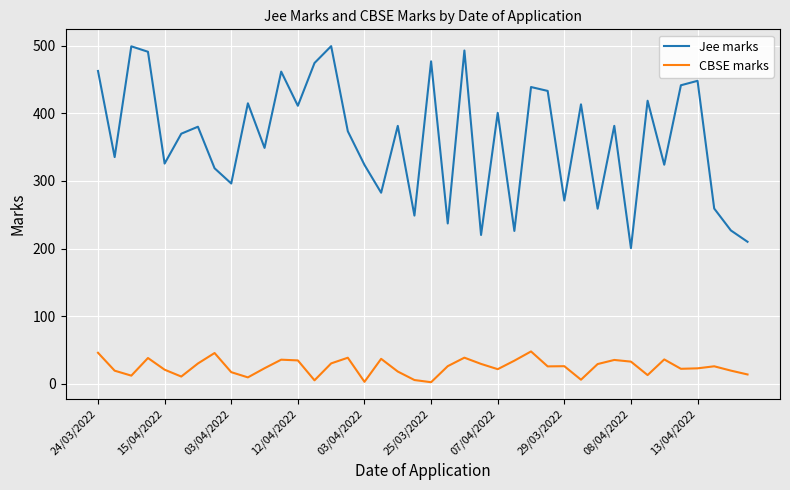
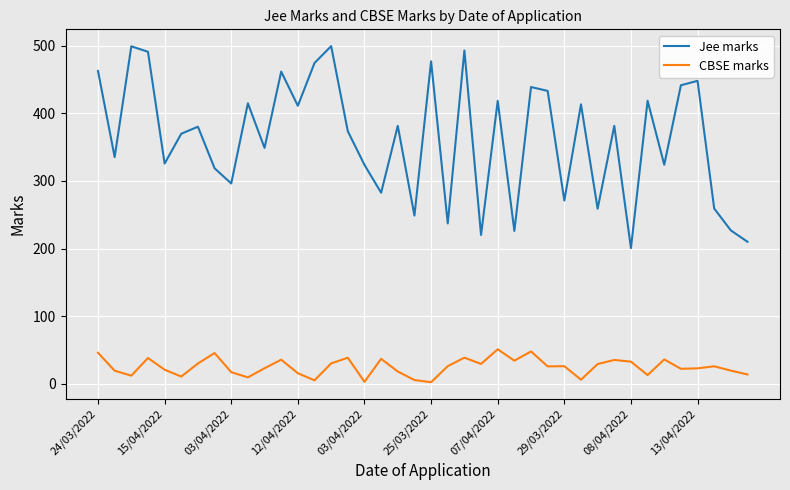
CBSE marks, 12/04/2022: 30 -> 20
Jee marks, 07/04/2022: 400 -> 420
CBSE marks, 07/04/2022: 20 -> 50
